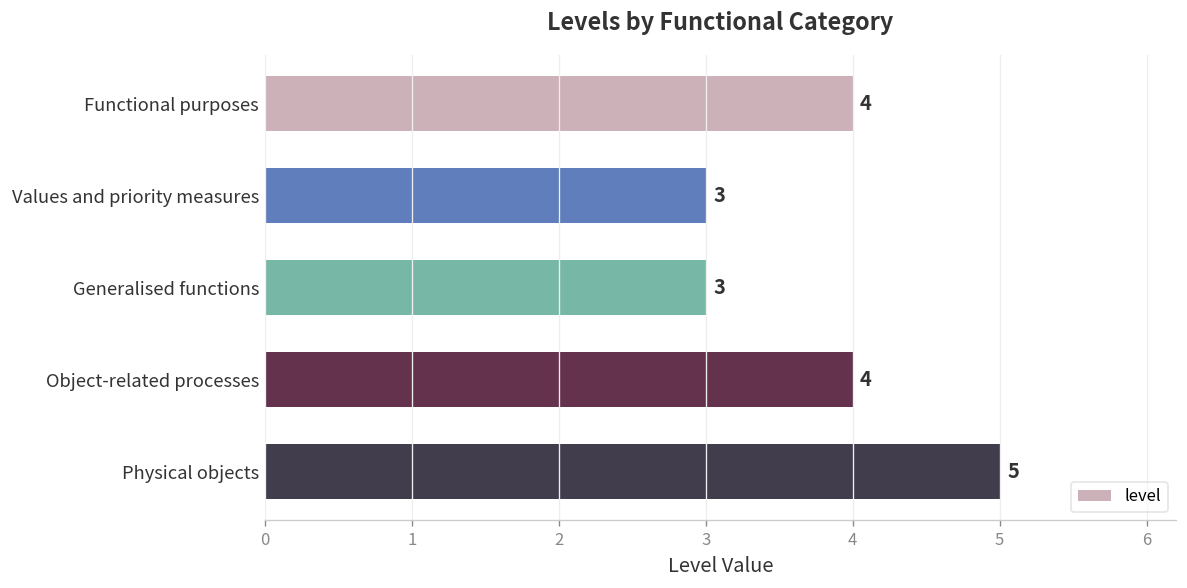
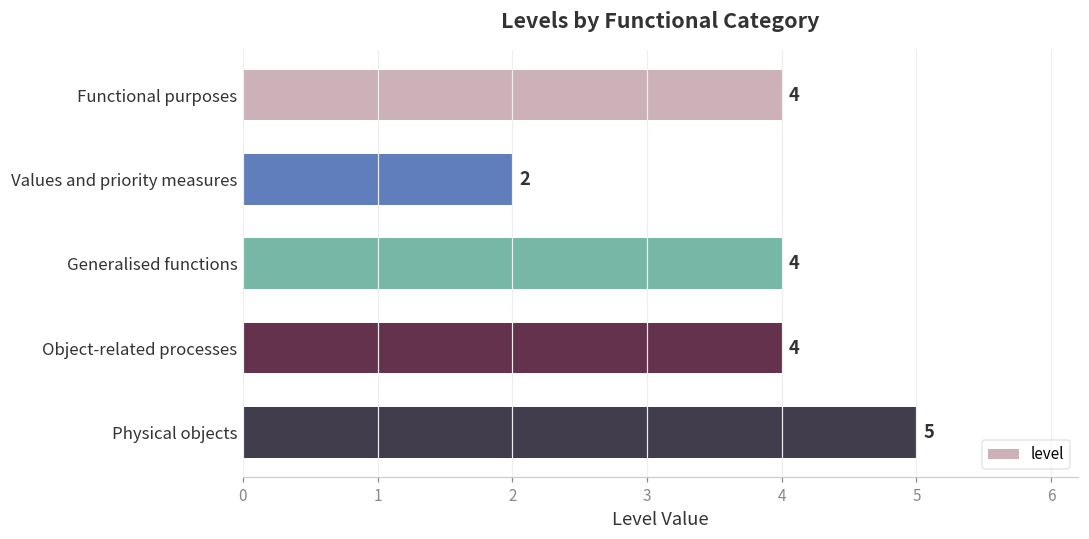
Values and priority measures: 3 -> 2
Generalised functions: 3 -> 4
